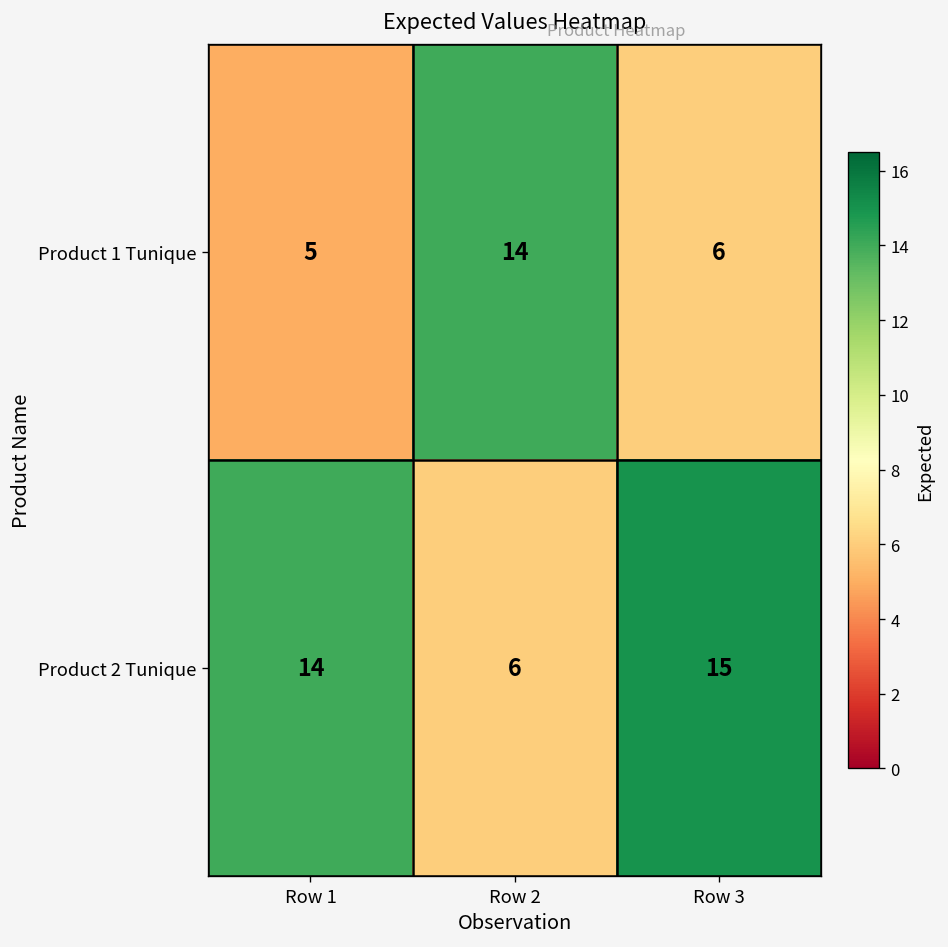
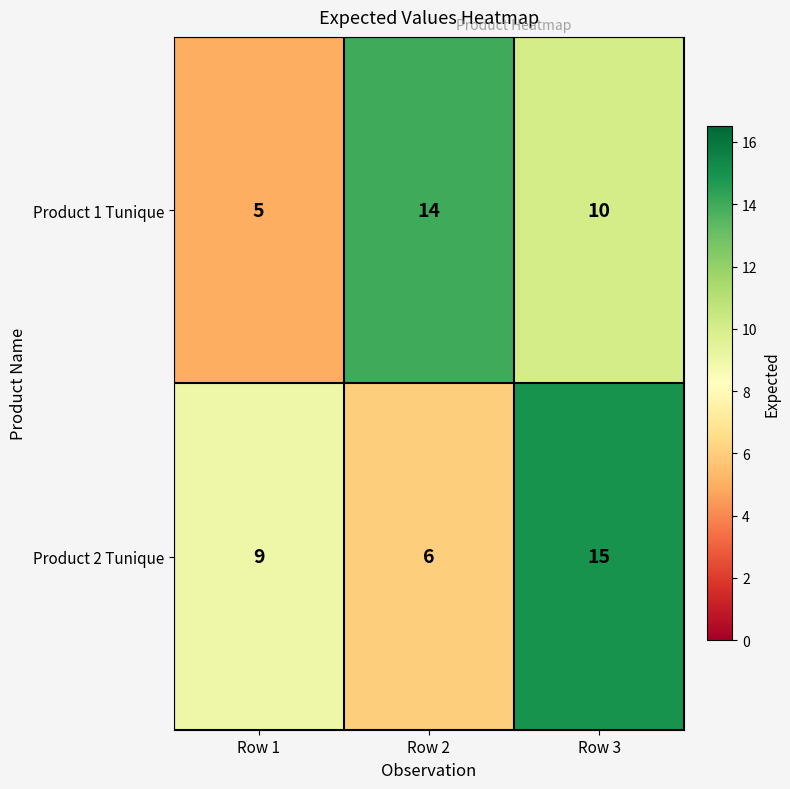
Product 1 Tunique, Row 3: 6 -> 10
Product 2 Tunique, Row 1: 14 -> 9
